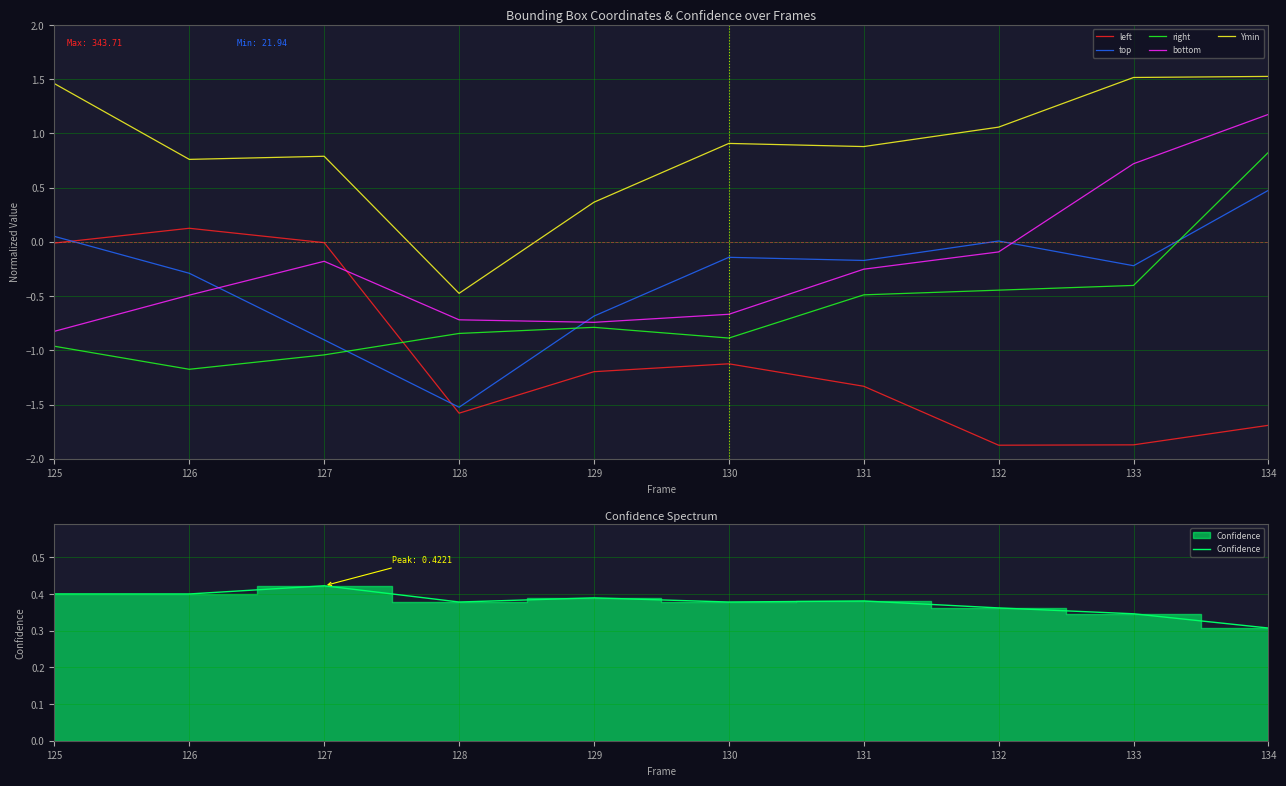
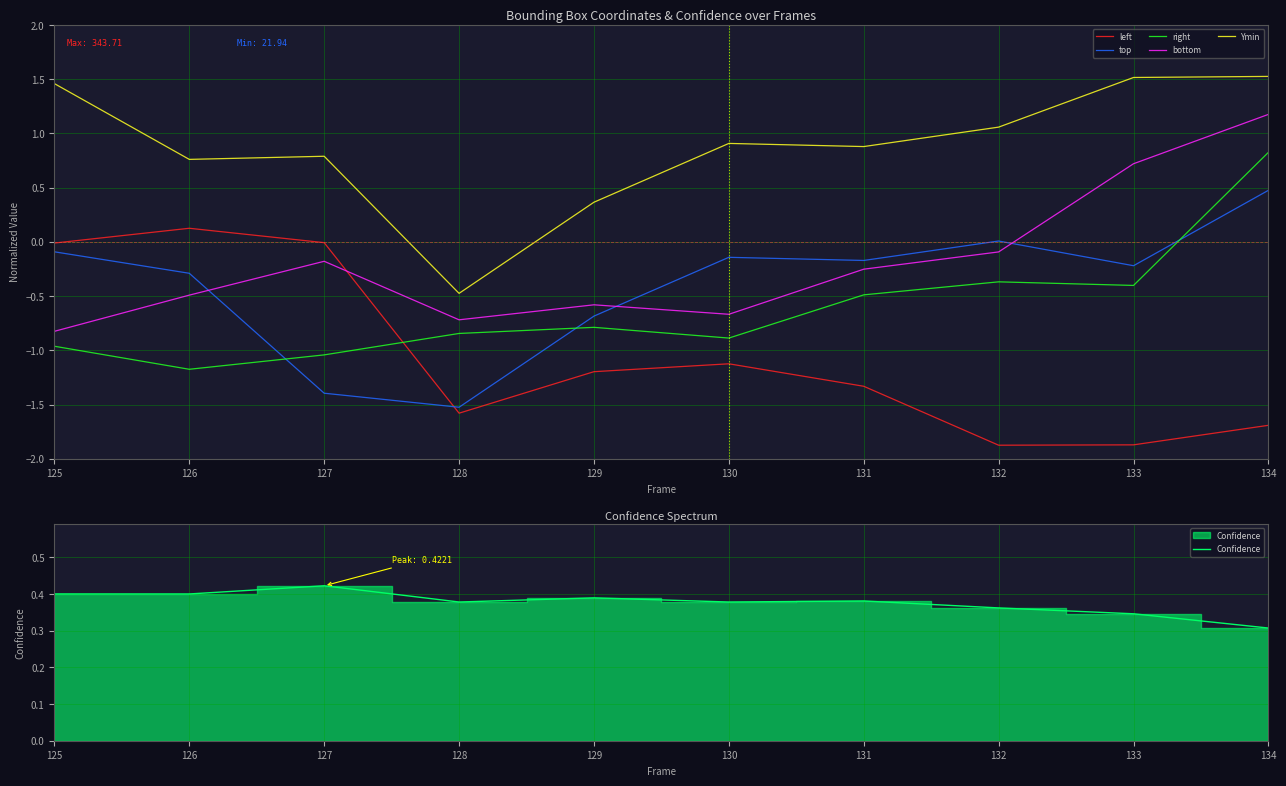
Bounding Box Coordinates & Confidence over Frames, top, 125: 0.05 -> -0.09
Bounding Box Coordinates & Confidence over Frames, top, 127: -0.90 -> -1.40
Bounding Box Coordinates & Confidence over Frames, bottom, 129: -0.74 -> -0.58
Bounding Box Coordinates & Confidence over Frames, right, 132: -0.45 -> -0.37
